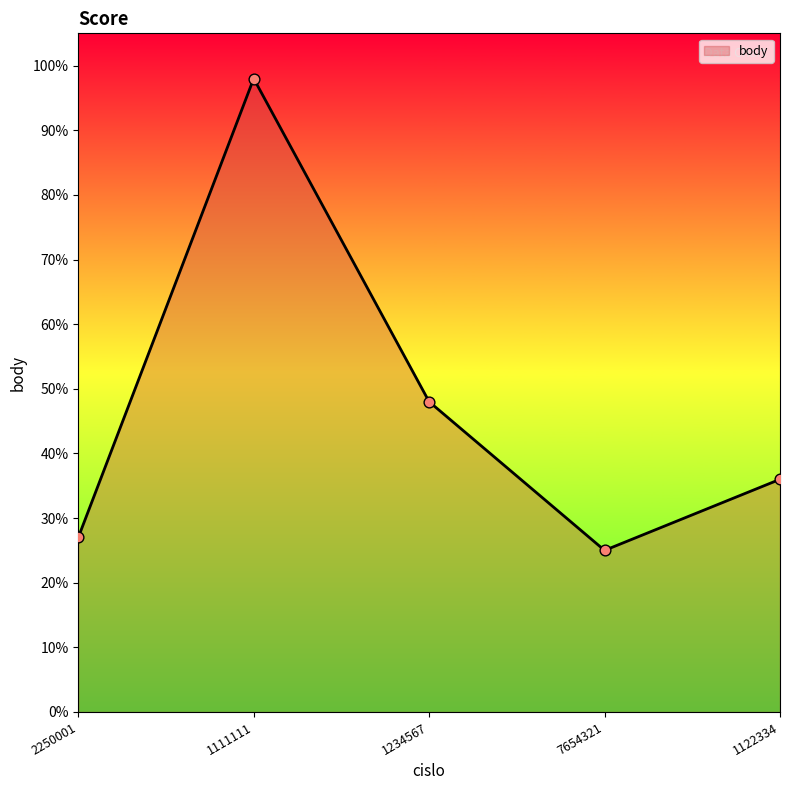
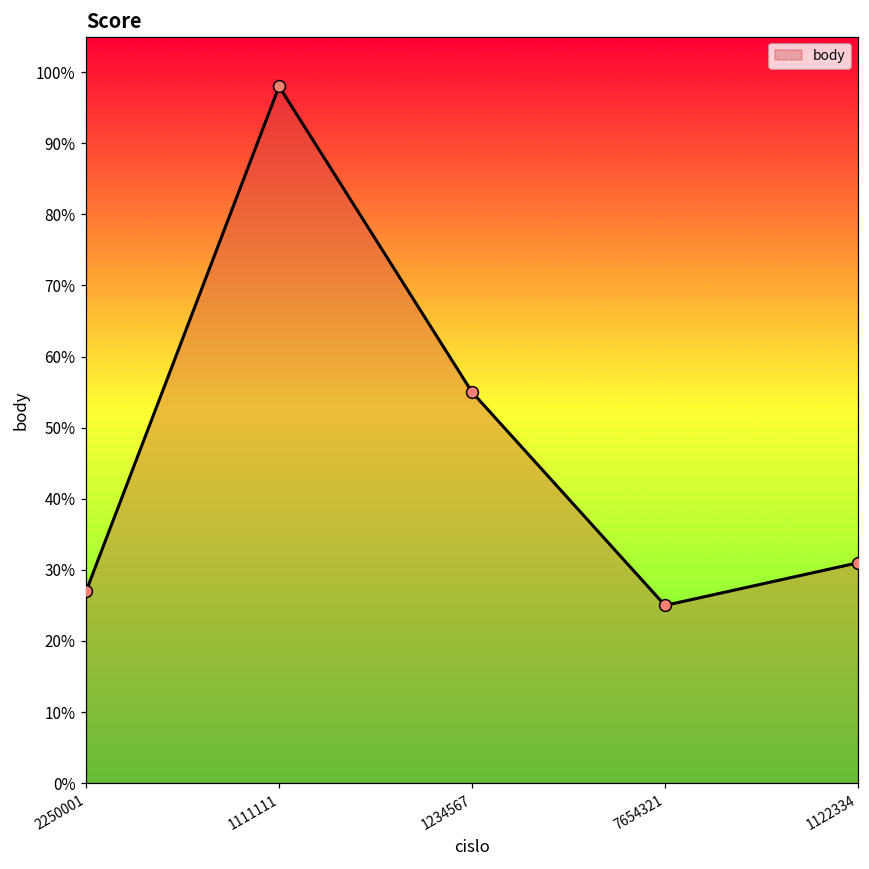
1234567: 48% -> 55%
1122334: 36% -> 31%
